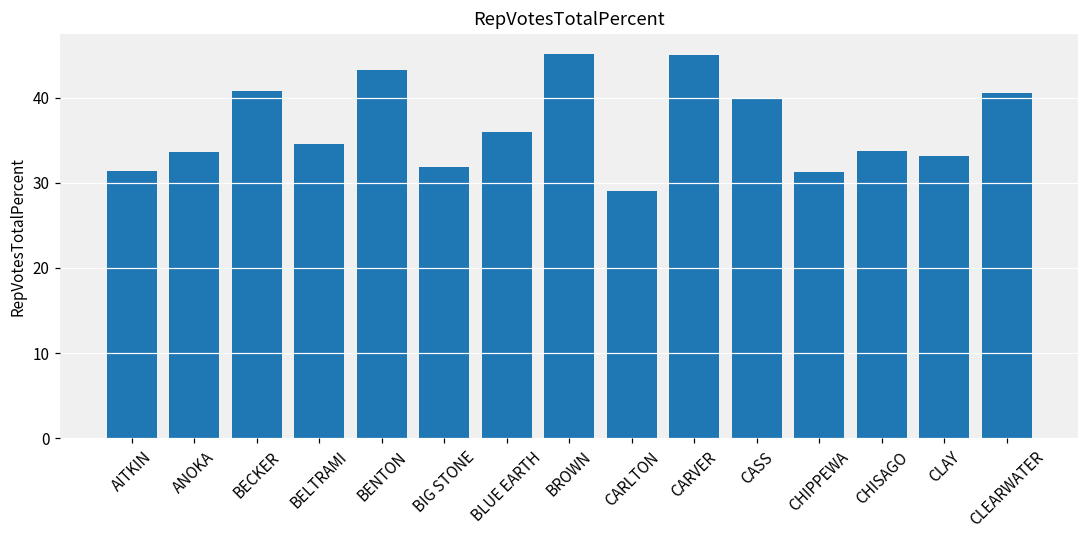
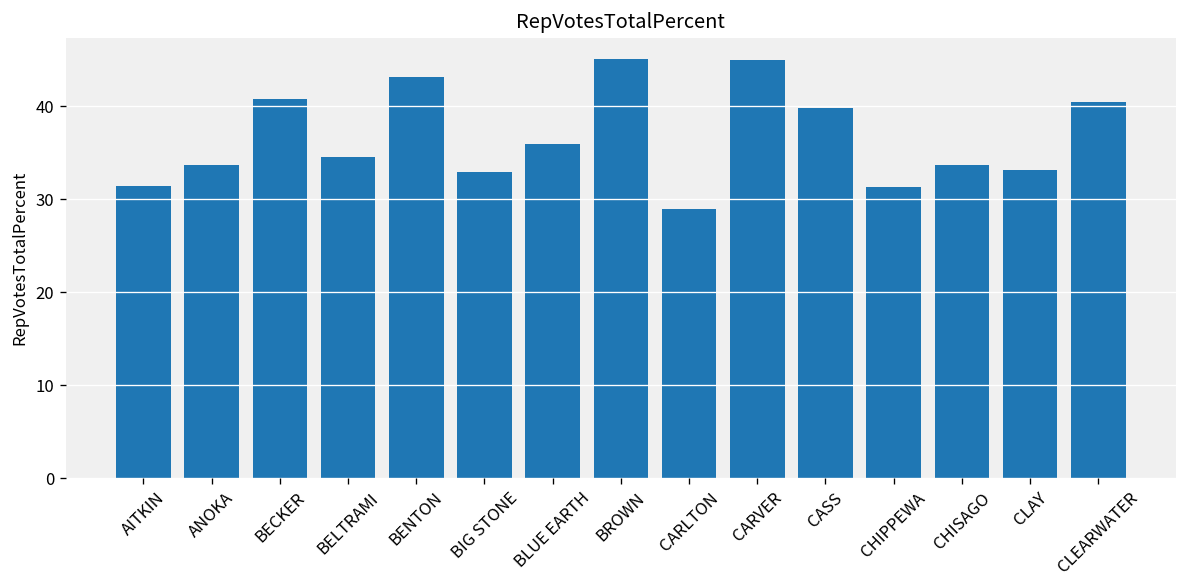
BIG STONE: 32 -> 33
